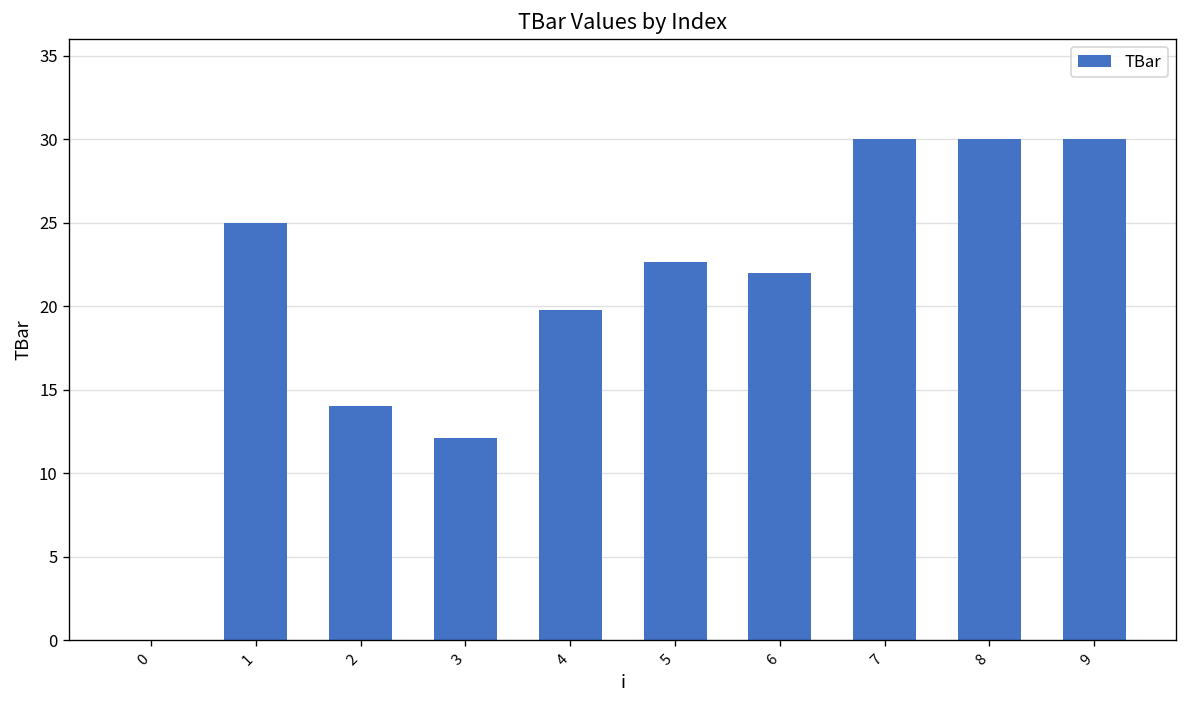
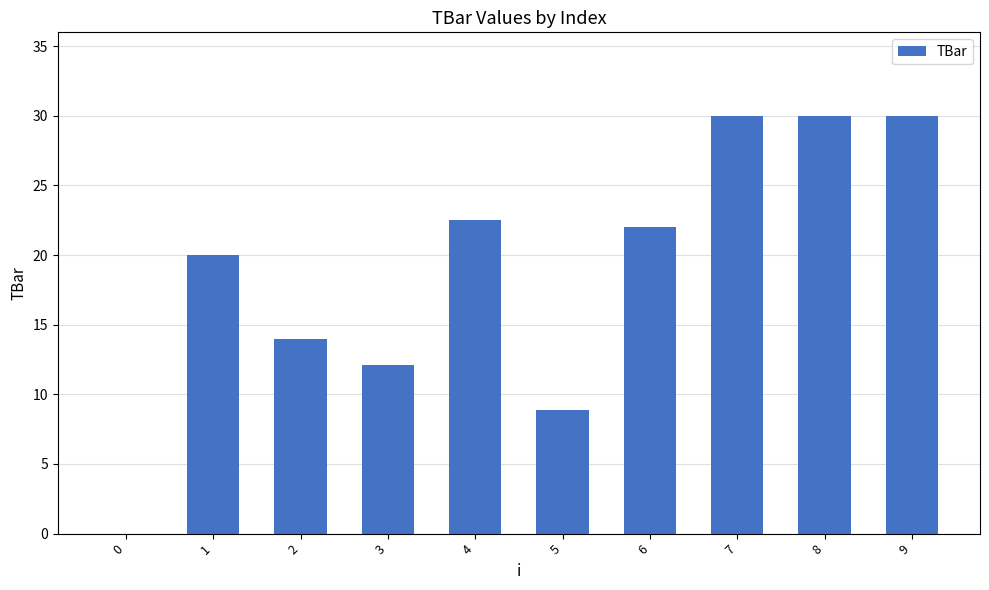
1: 25 -> 20
4: 19.7 -> 22.5
5: 22.7 -> 8.9
